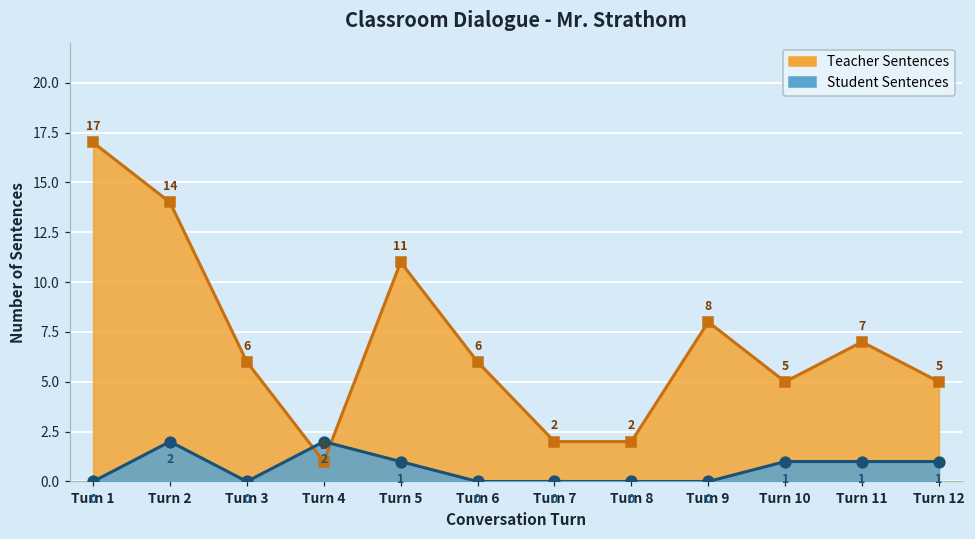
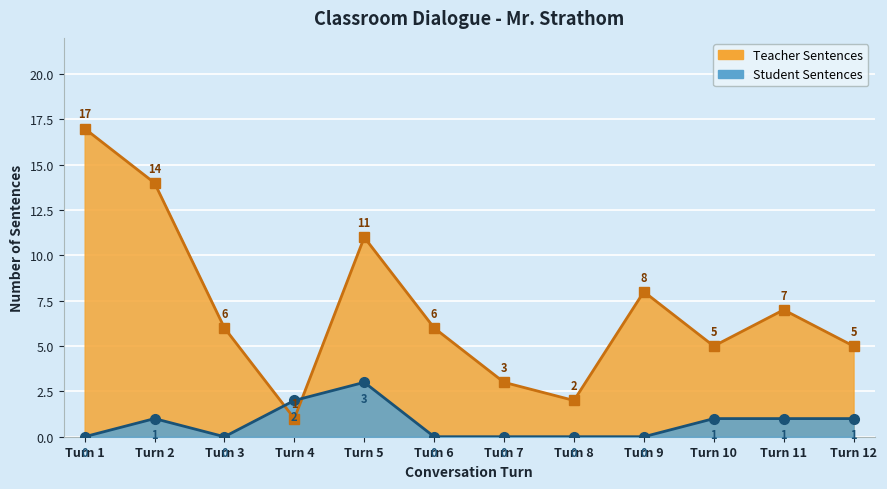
Student Sentences, Turn 2: 2 -> 1
Student Sentences, Turn 5: 1 -> 3
Teacher Sentences, Turn 7: 2 -> 3
